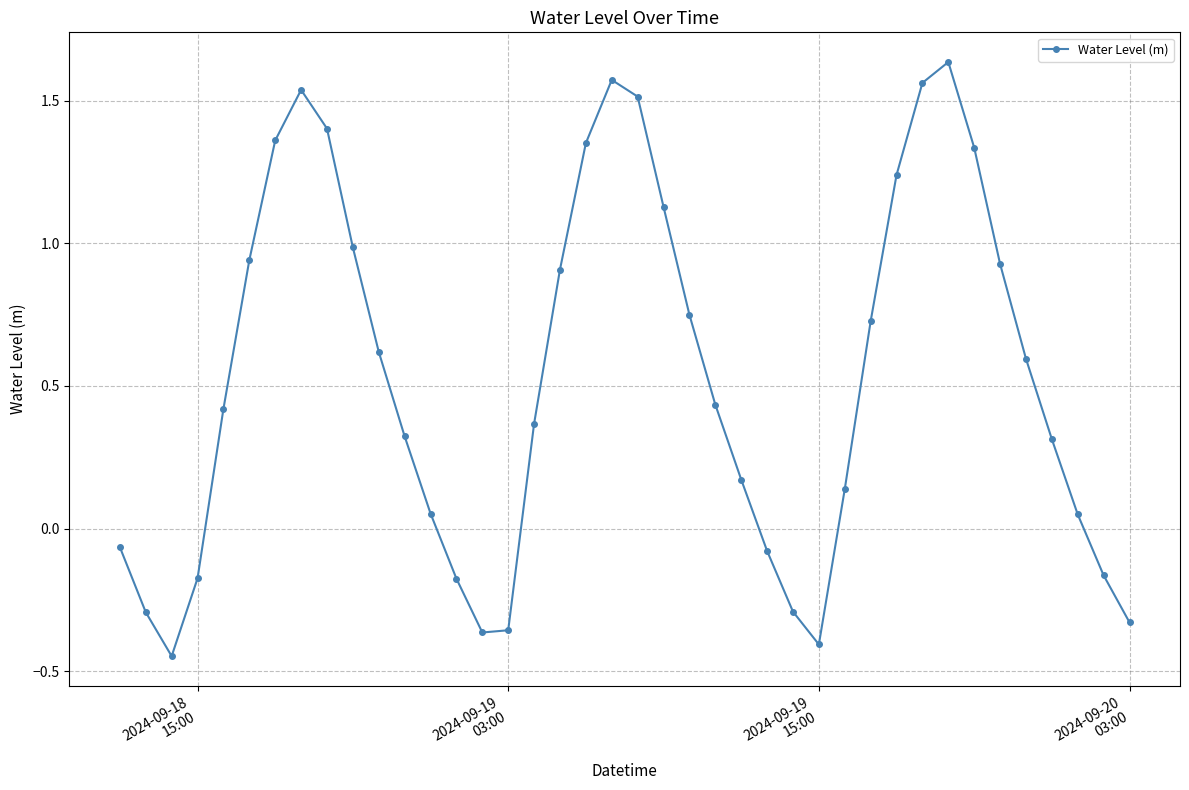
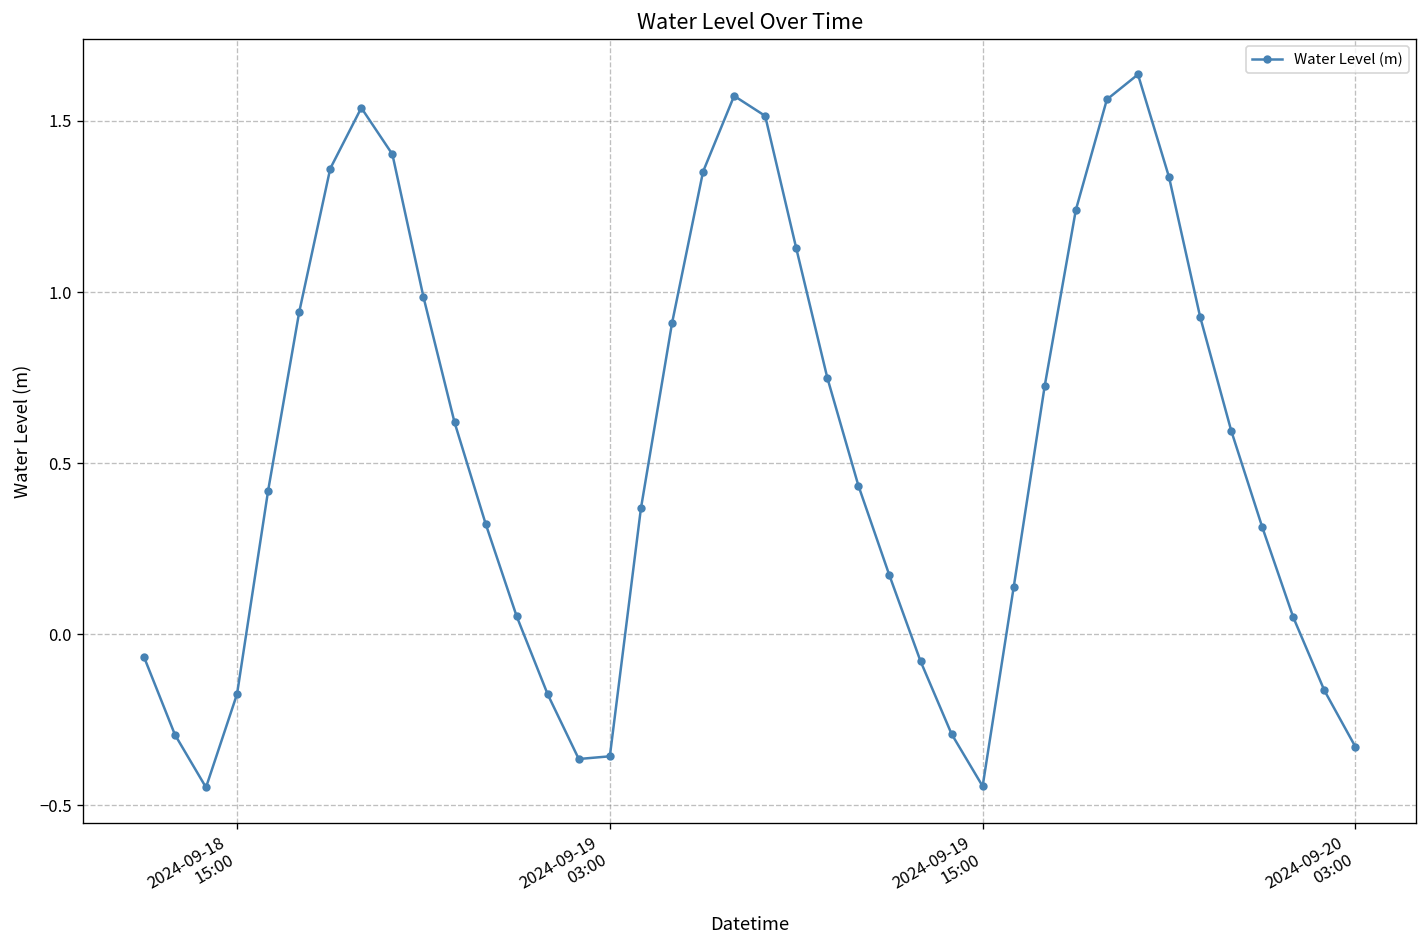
2024-09-19 15:00: -0.41 -> -0.44
